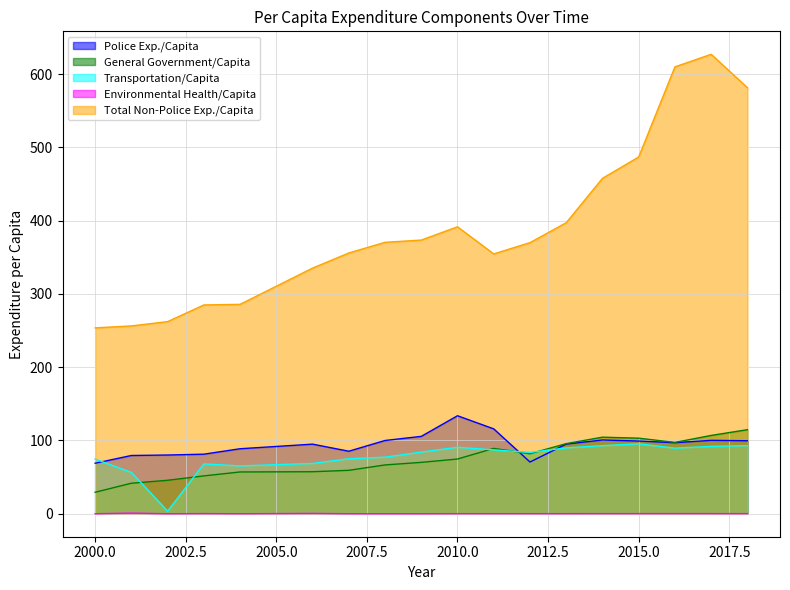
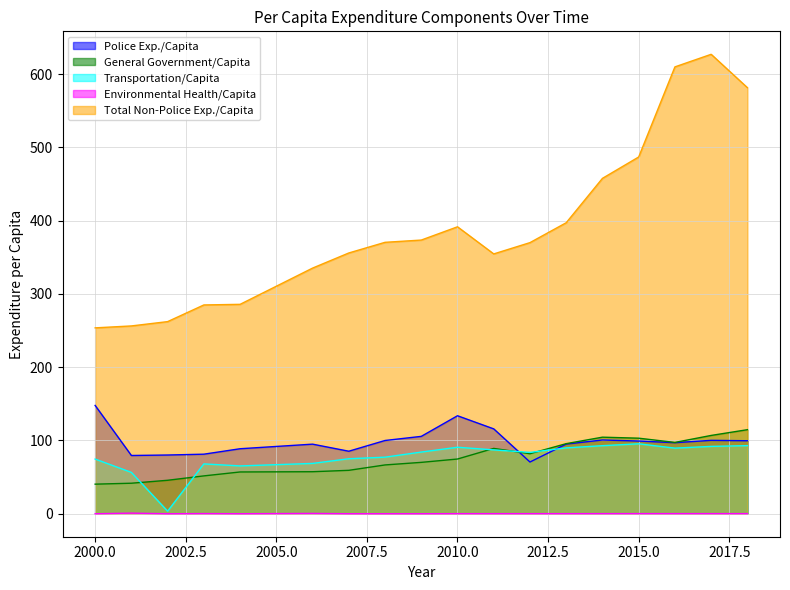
Police Exp./Capita, 2000.0: 70 -> 150
General Government/Capita, 2000.0: 30 -> 40
